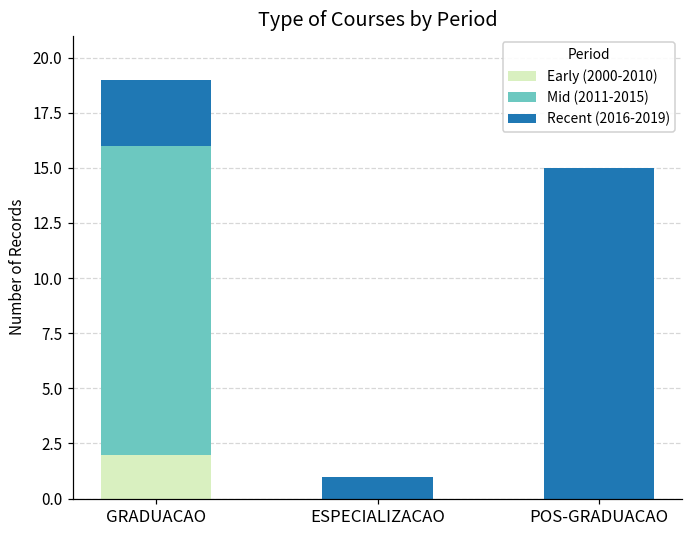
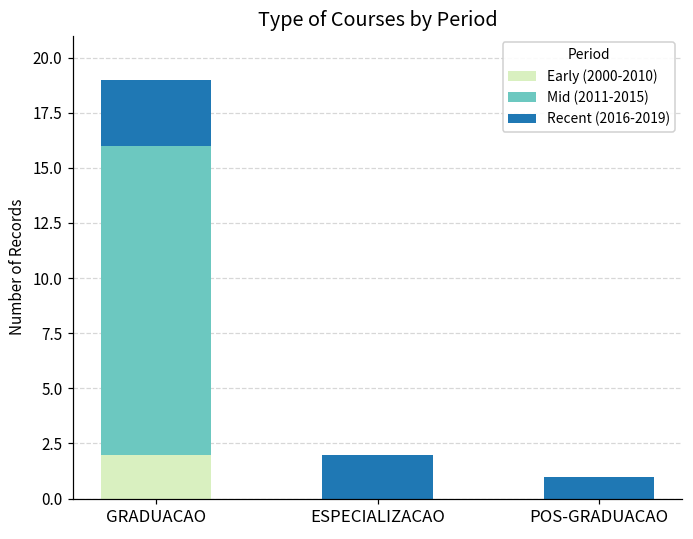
Recent (2016-2019), ESPECIALIZACAO: 1 -> 2
Recent (2016-2019), POS-GRADUACAO: 15 -> 1
